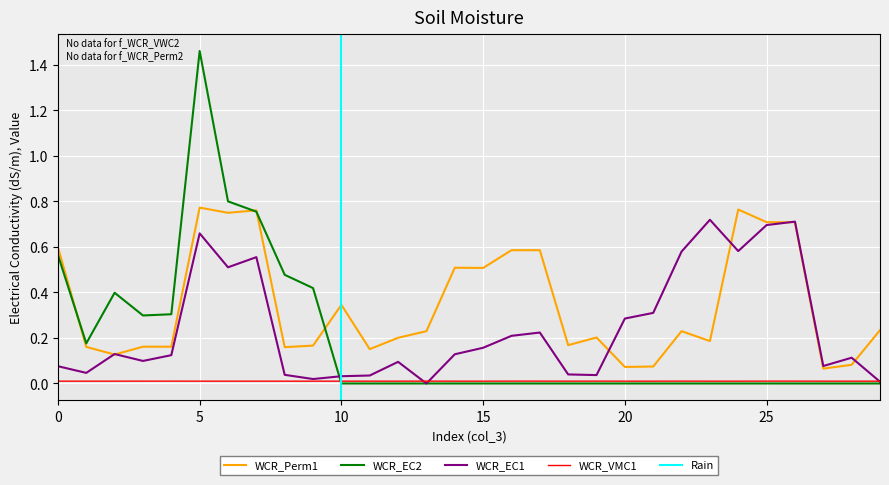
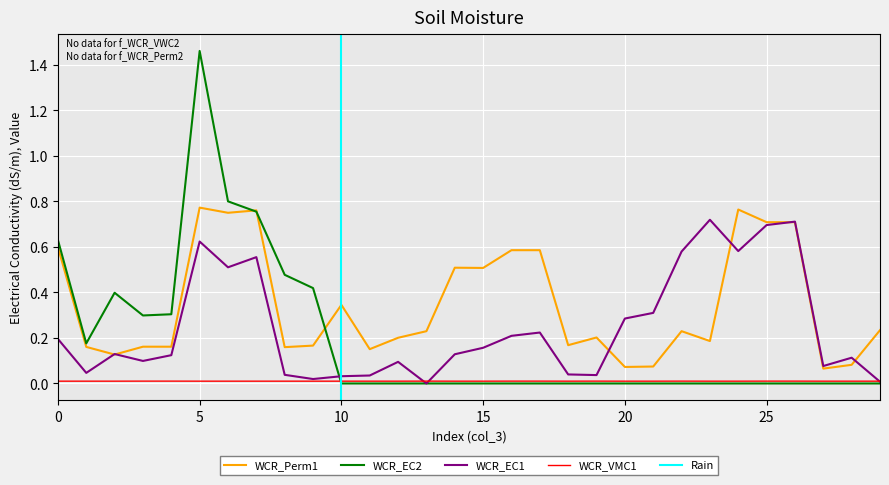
WCR_EC2, 0: 0.56 -> 0.63
WCR_EC1, 0: 0.08 -> 0.20
WCR_EC1, 5: 0.66 -> 0.62
